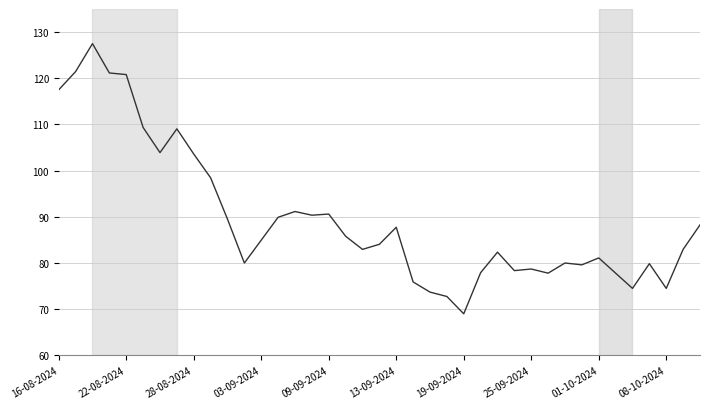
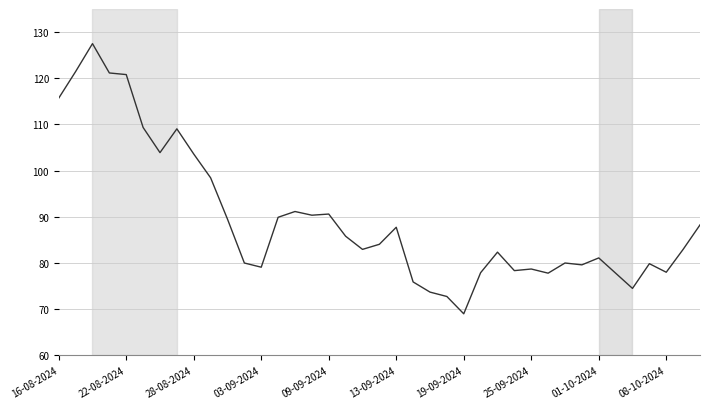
16-08-2024: 118 -> 116
03-09-2024: 85 -> 79
08-10-2024: 75 -> 78
